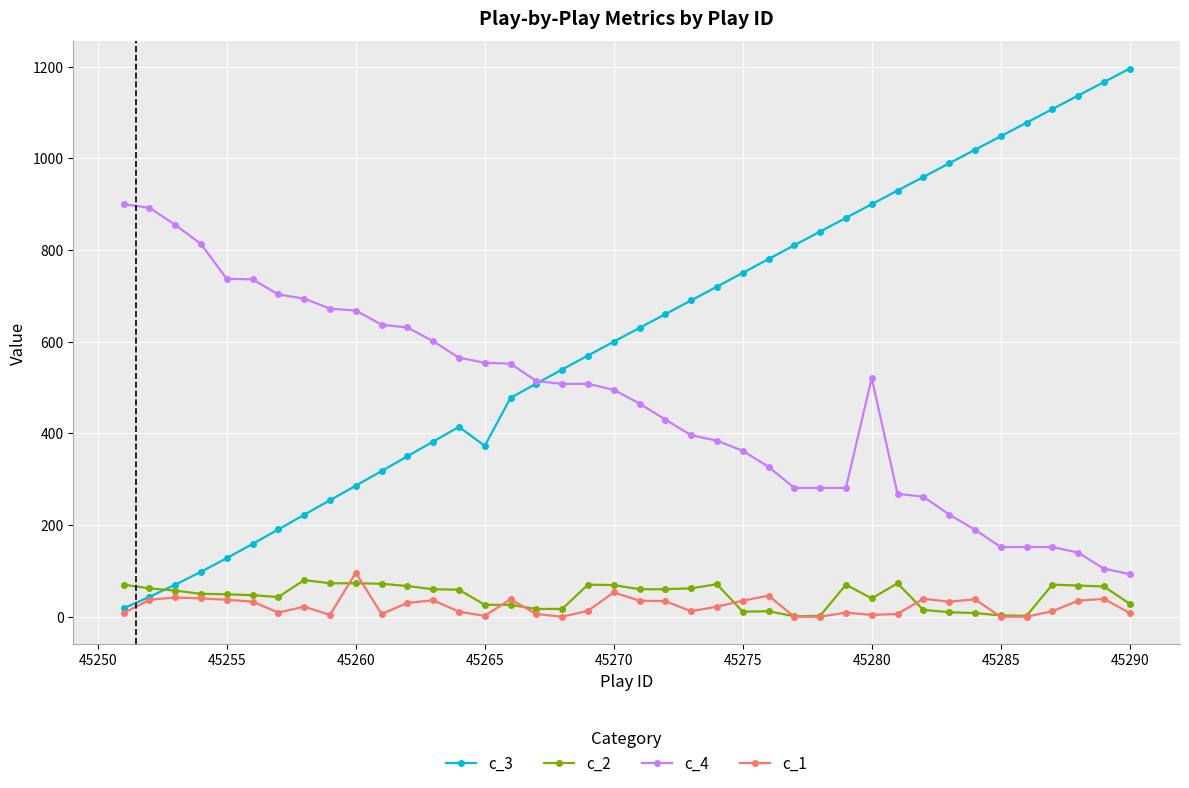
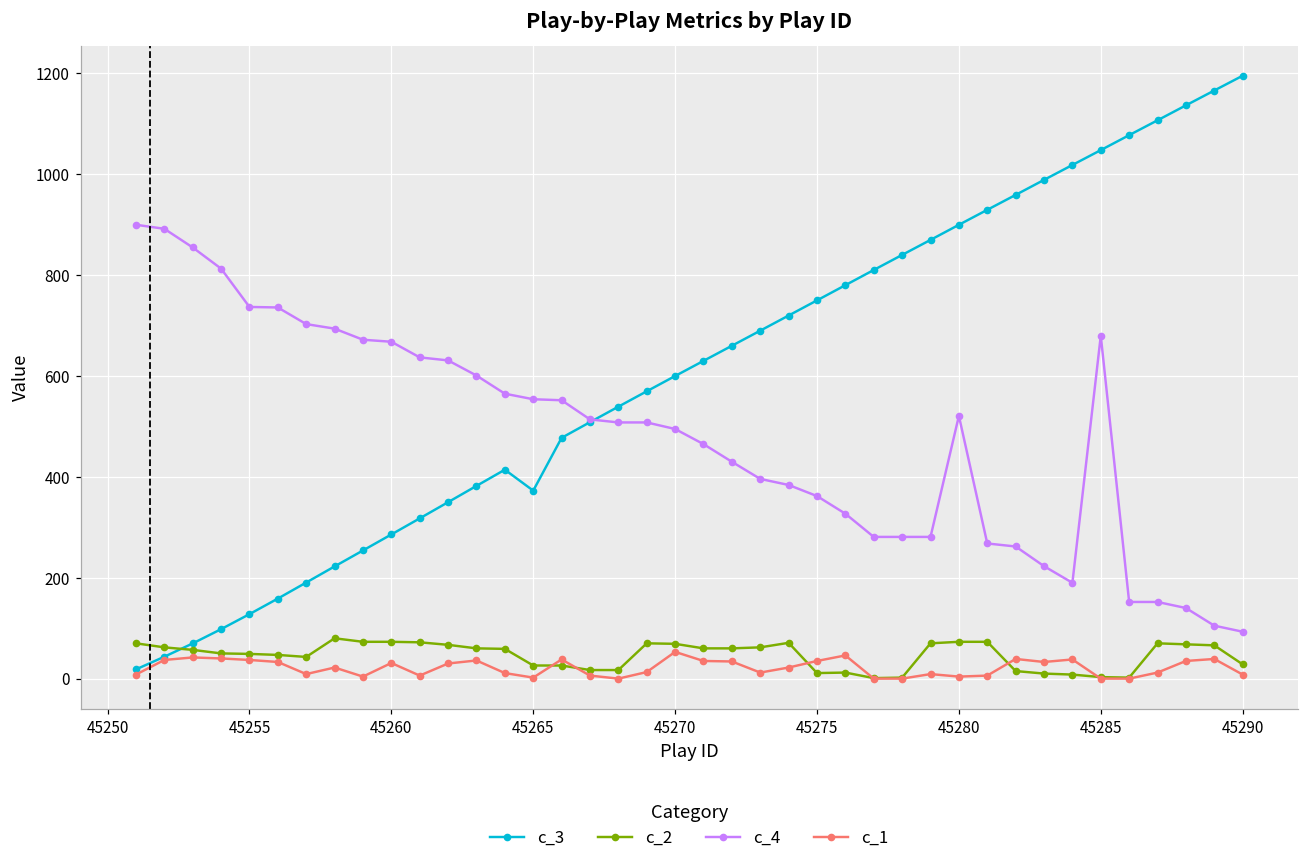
c_1, 45260: 100 -> 30
c_2, 45280: 40 -> 70
c_4, 45285: 150 -> 680
